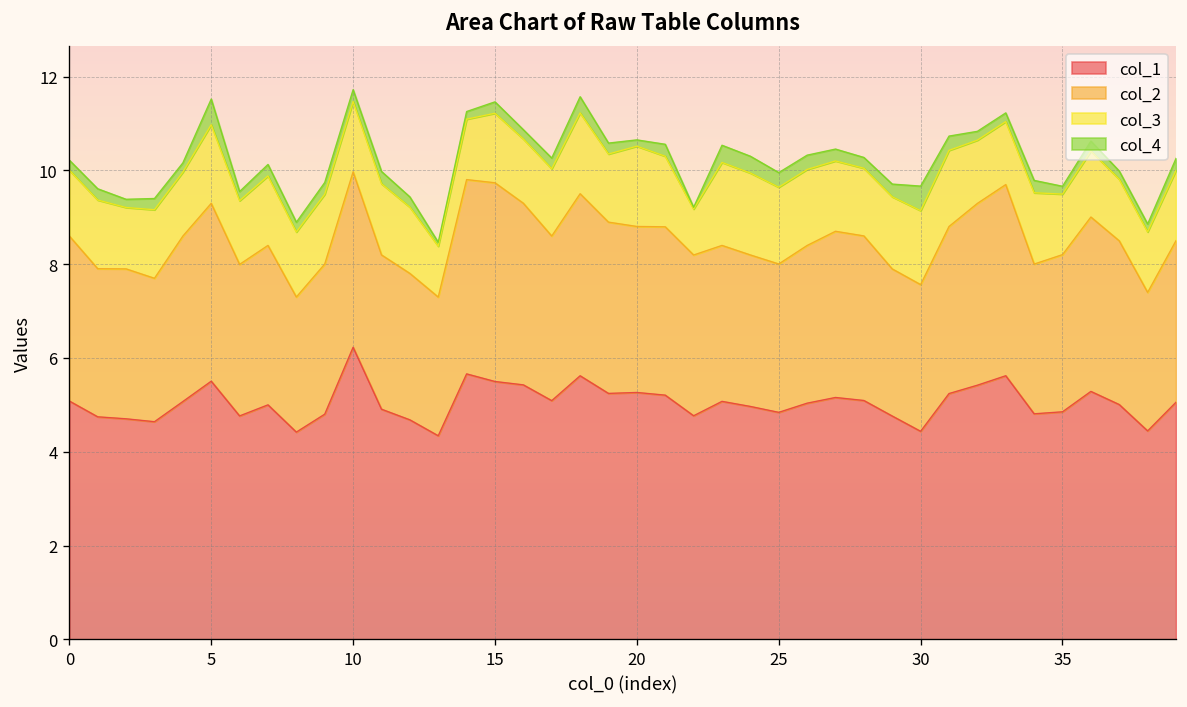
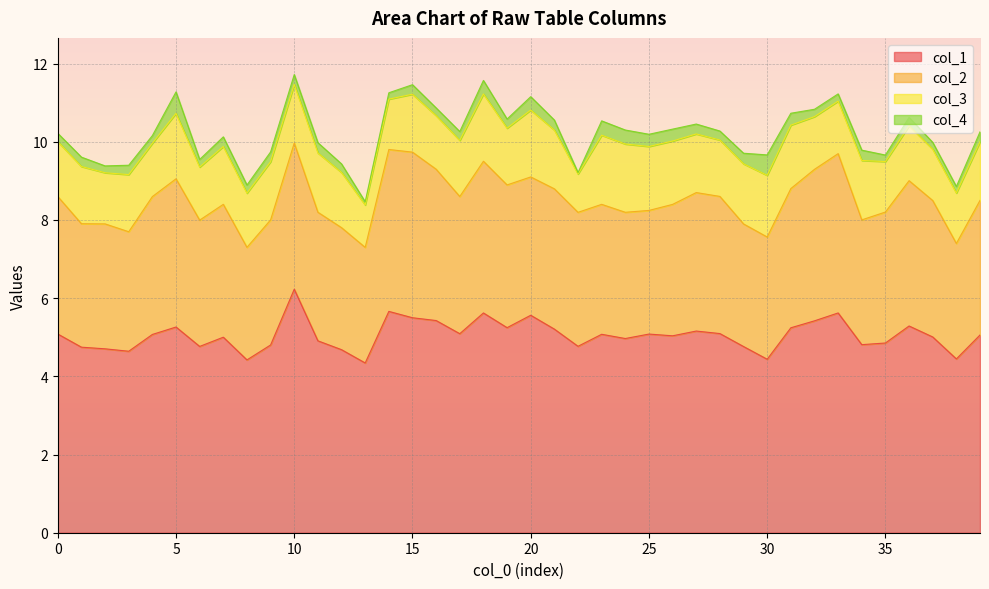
col_1, 5: 5.5 -> 5.3
col_1, 20: 5.3 -> 5.6
col_4, 20: 0.1 -> 0.3
col_1, 25: 4.8 -> 5.1
